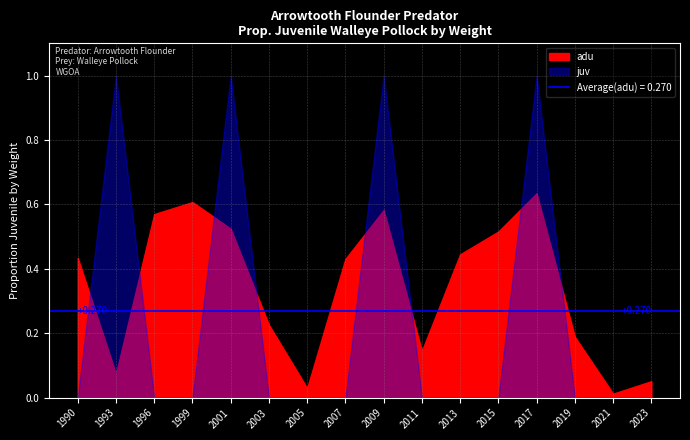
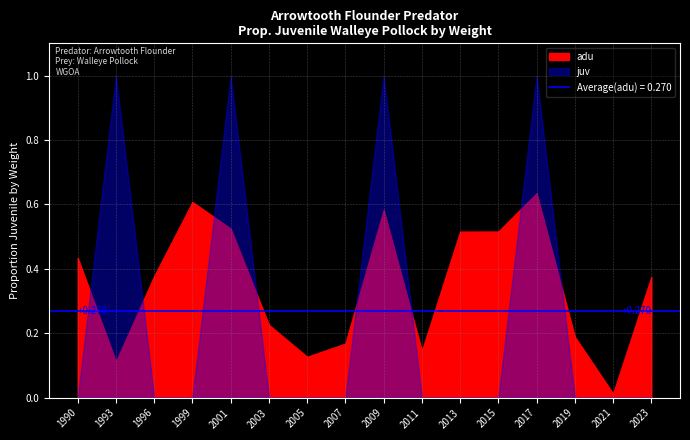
adu, 1993: 0.07 -> 0.11
adu, 1996: 0.57 -> 0.38
adu, 2005: 0.03 -> 0.13
adu, 2007: 0.43 -> 0.17
adu, 2013: 0.45 -> 0.52
adu, 2023: 0.05 -> 0.37
